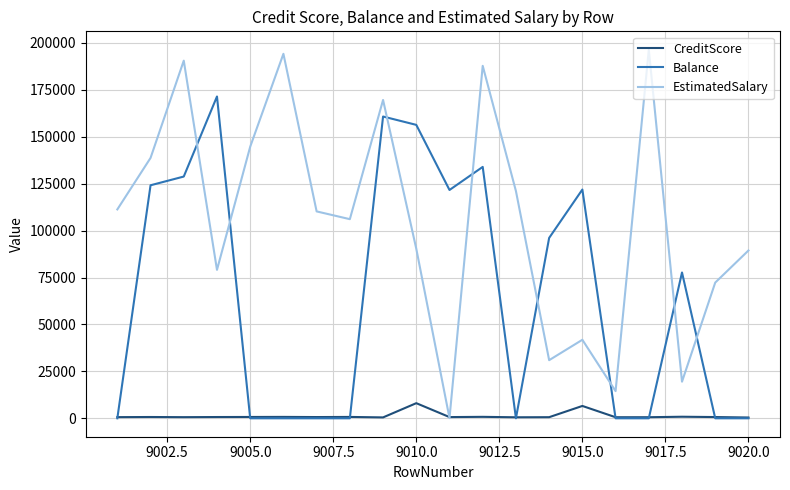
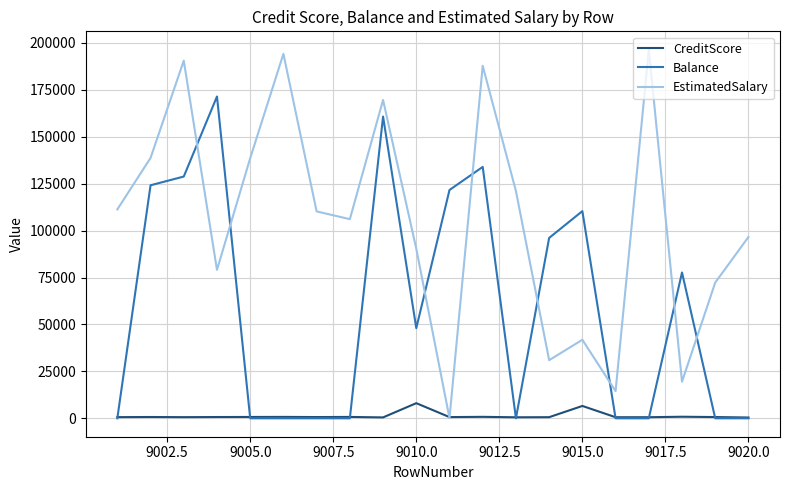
EstimatedSalary, 9005.0: 145000 -> 139000
Balance, 9010.0: 156000 -> 48000
Balance, 9015.0: 122000 -> 110000
EstimatedSalary, 9020.0: 89000 -> 97000
